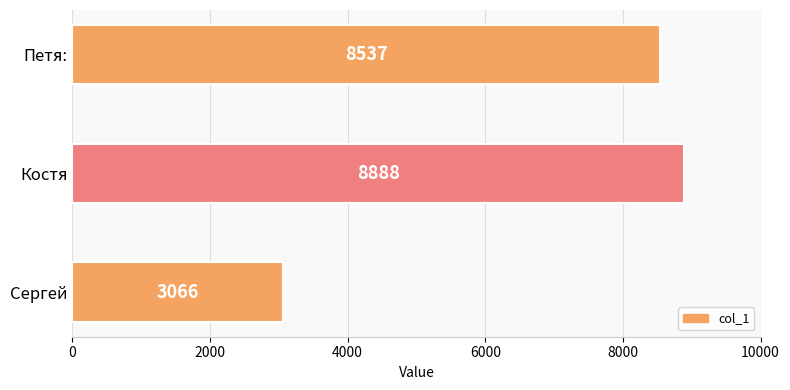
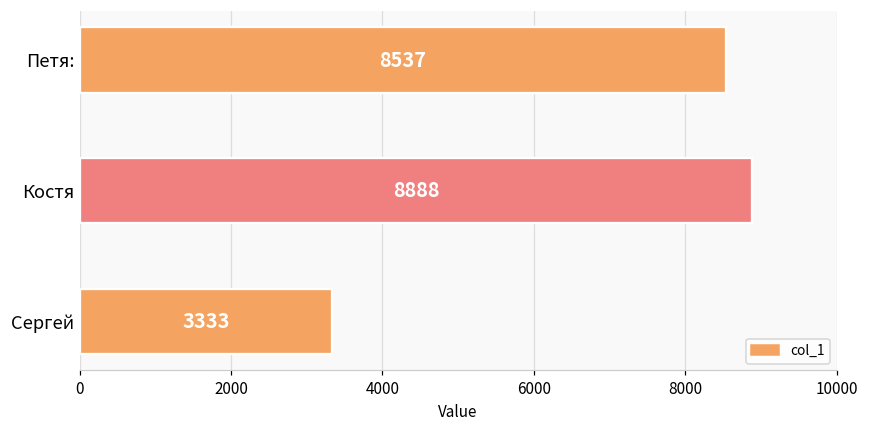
Сергей: 3066 -> 3333
